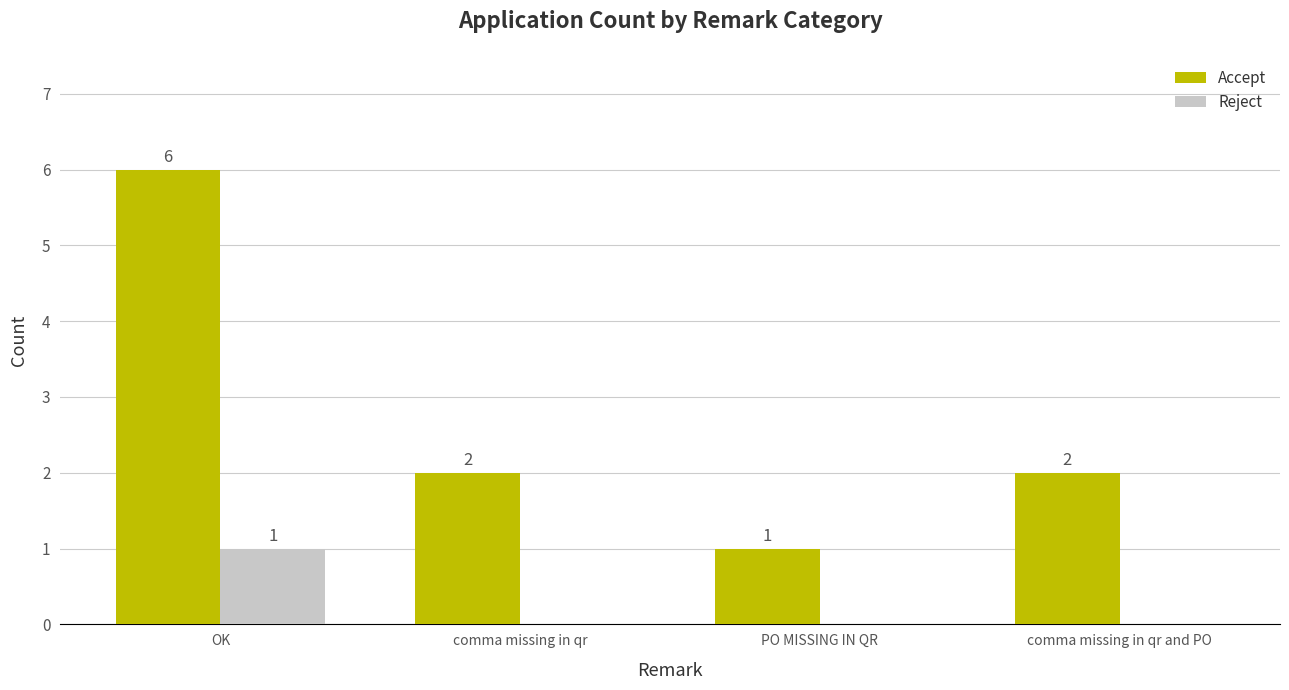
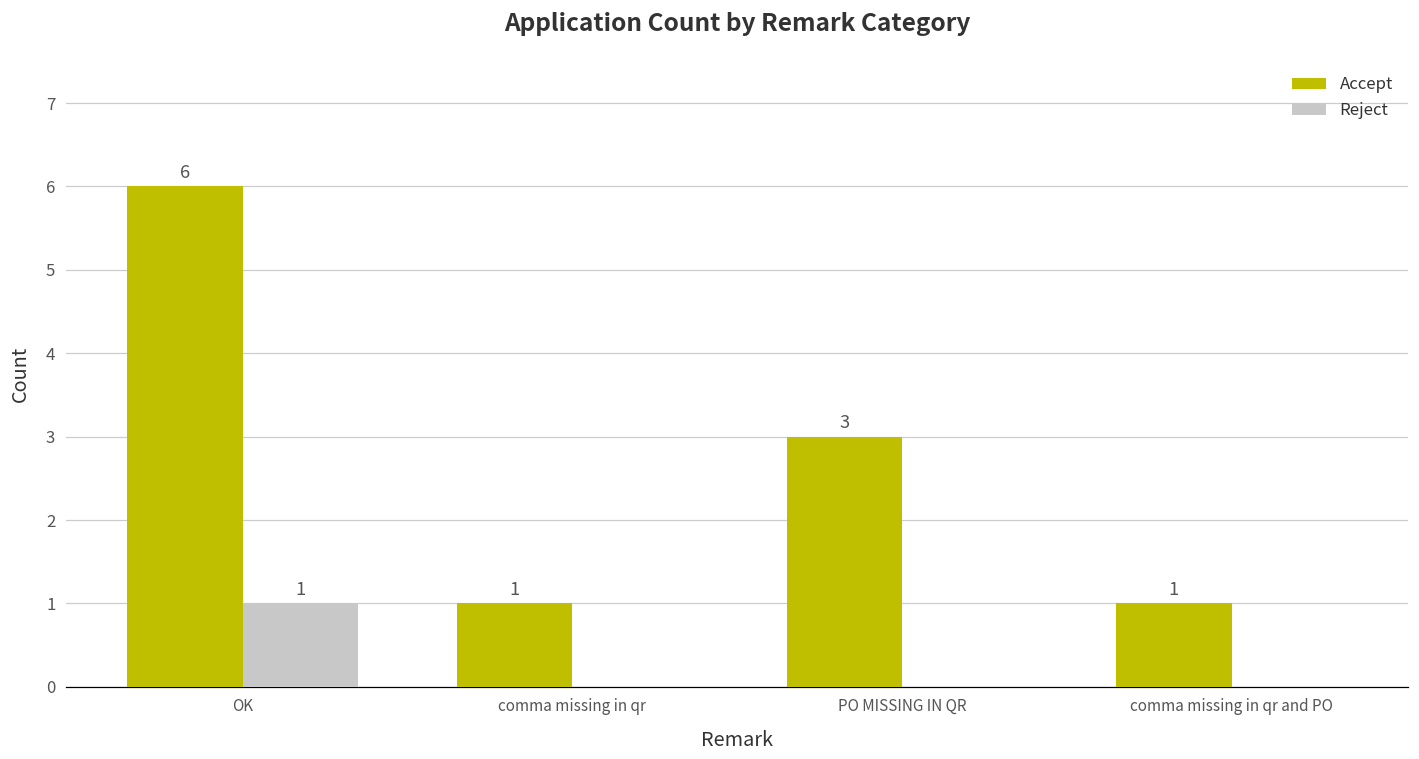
Accept, comma missing in qr: 2 -> 1
Accept, PO MISSING IN QR: 1 -> 3
Accept, comma missing in qr and PO: 2 -> 1
